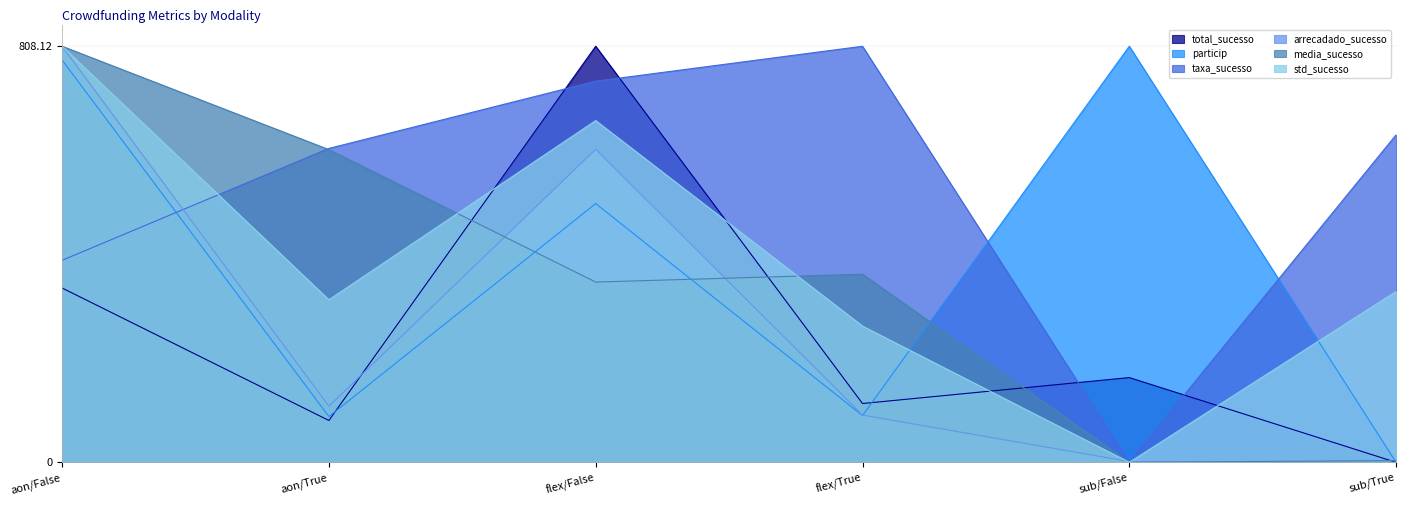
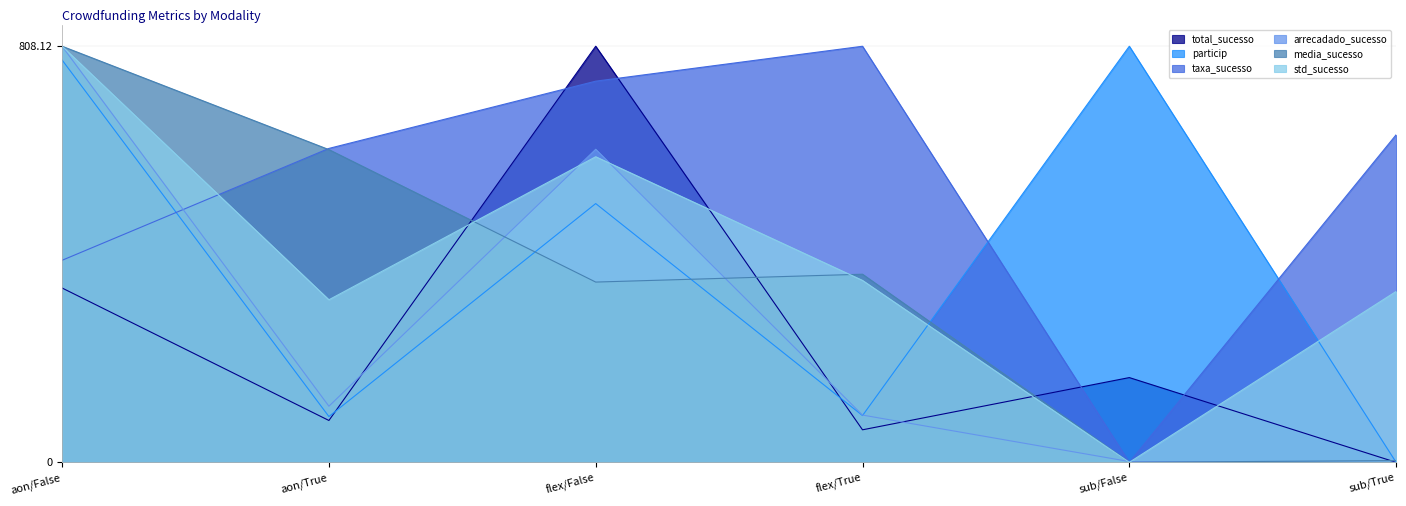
std_sucesso, flex/False: 660 -> 590
total_sucesso, flex/True: 110 -> 60
std_sucesso, flex/True: 260 -> 350
